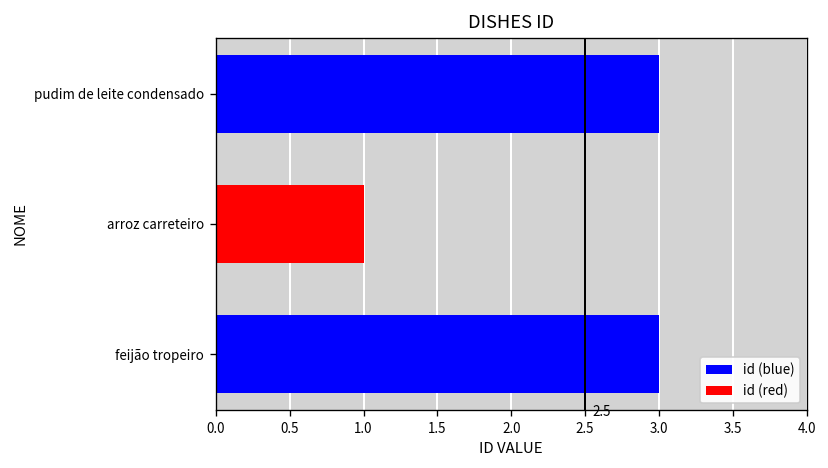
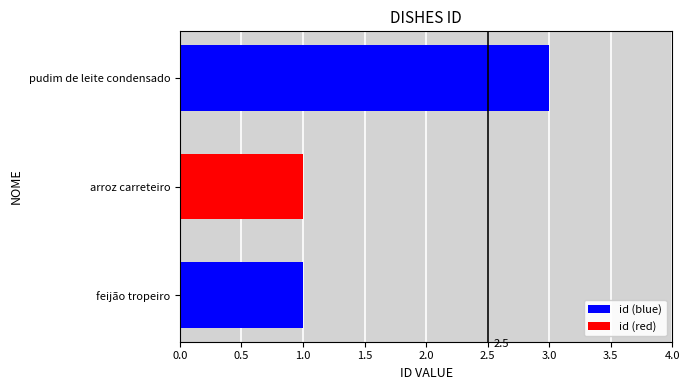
feijão tropeiro: 3 -> 1
